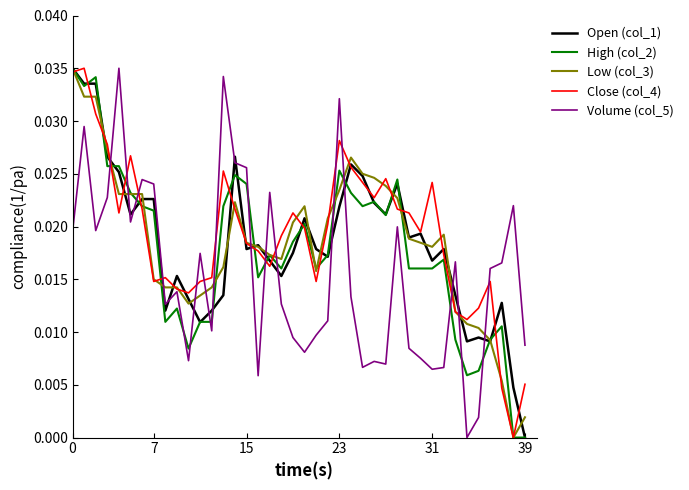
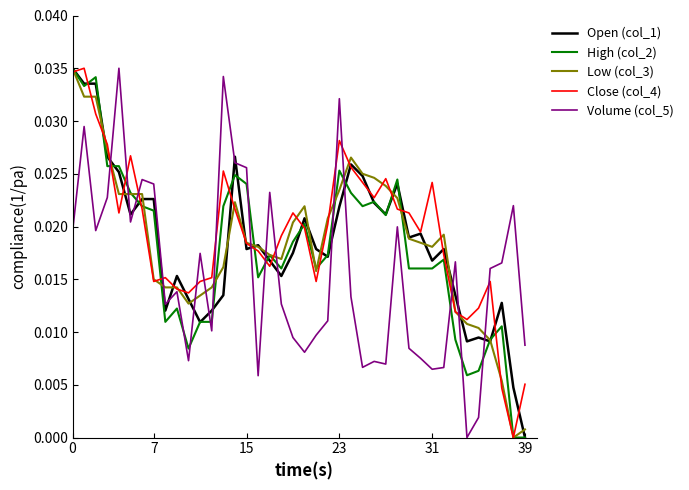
Low (col_3), 39: 0.0019 -> 0.0008
